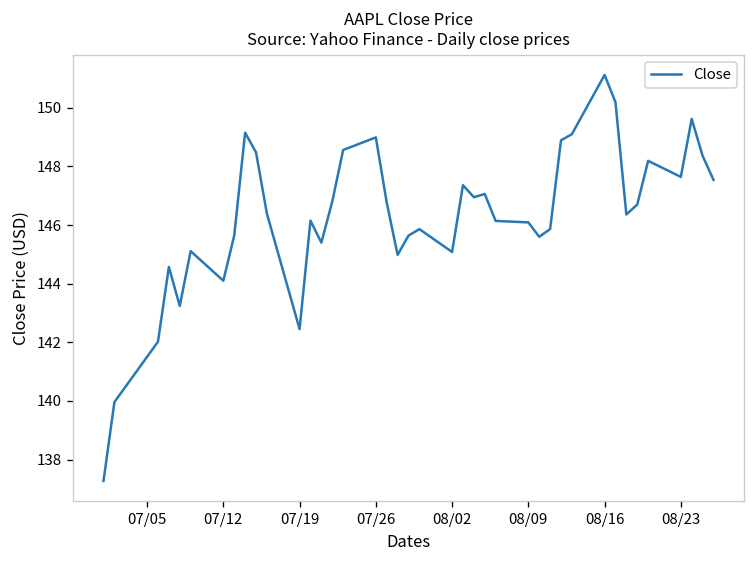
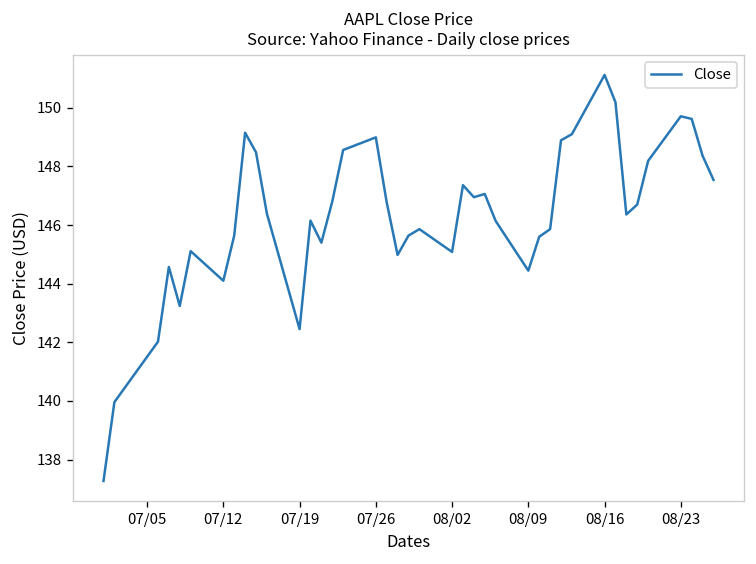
08/09: 146.1 -> 144.4
08/23: 147.6 -> 149.7
